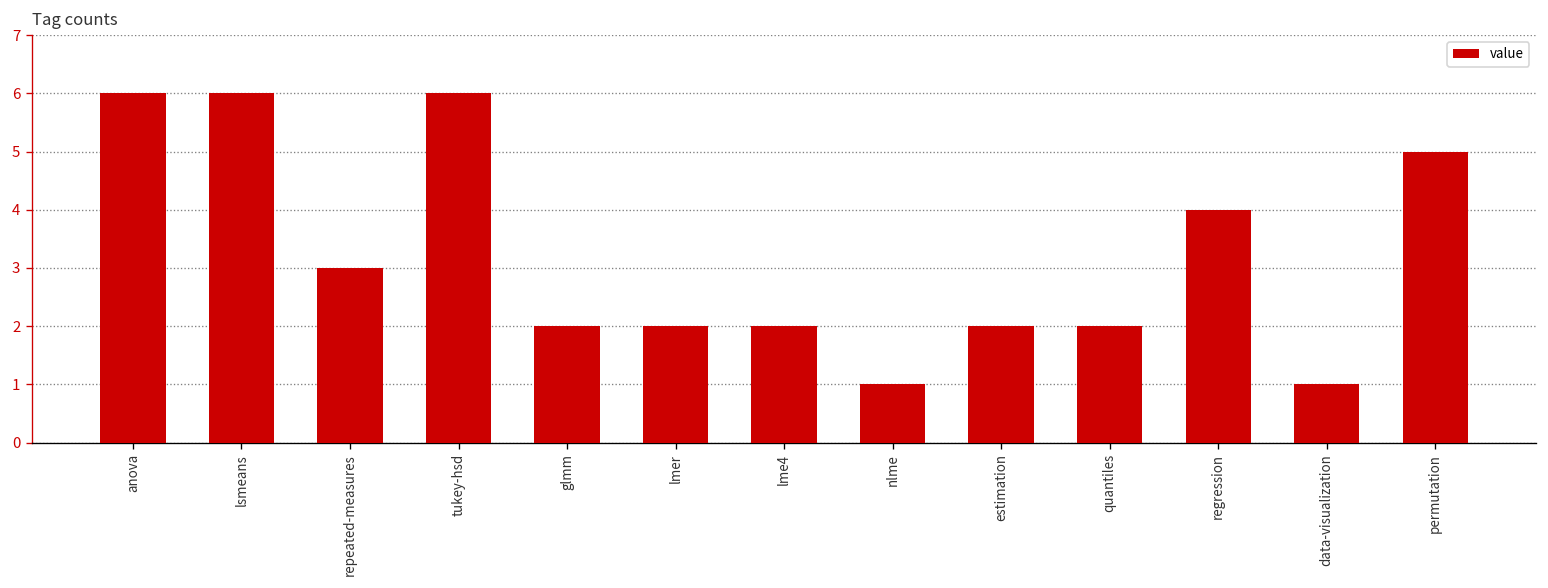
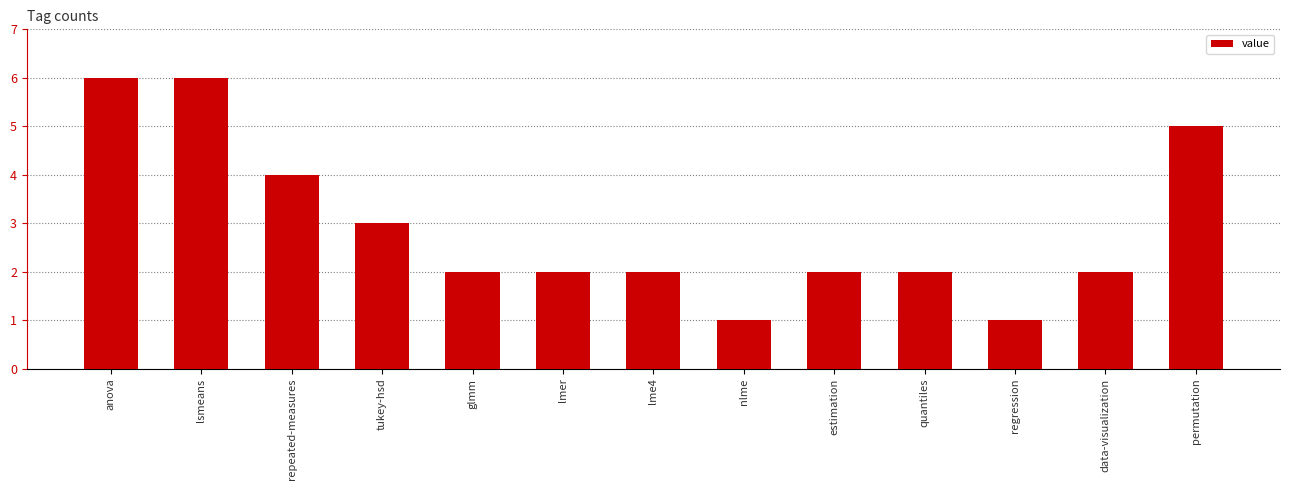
repeated-measures: 3 -> 4
tukey-hsd: 6 -> 3
regression: 4 -> 1
data-visualization: 1 -> 2
